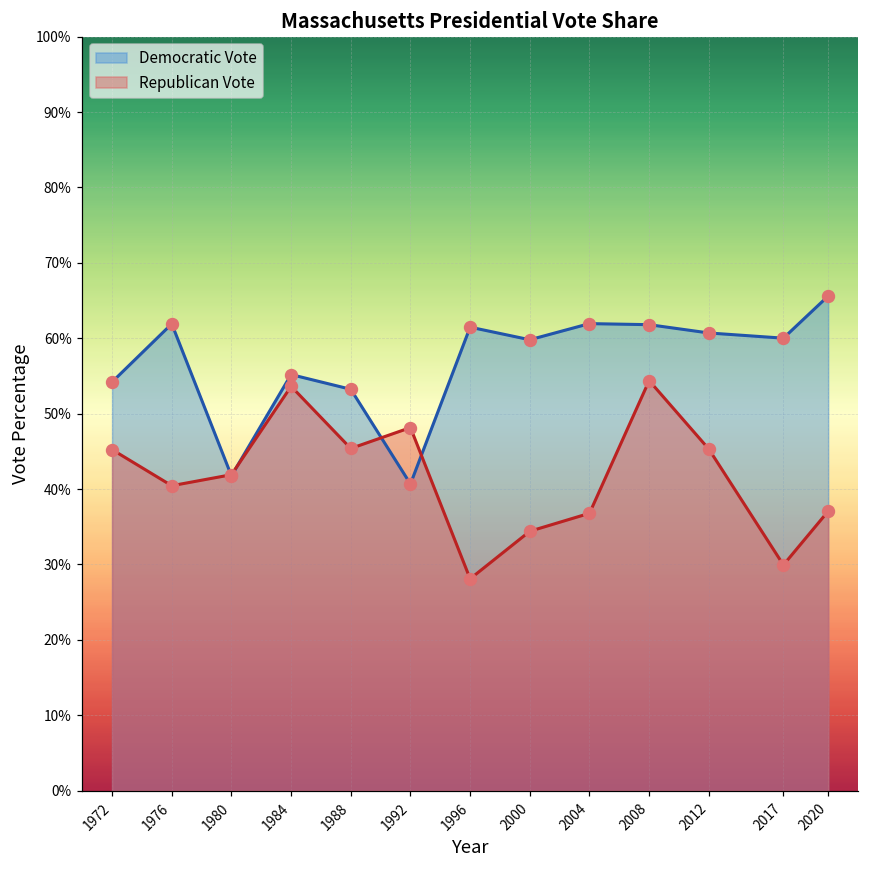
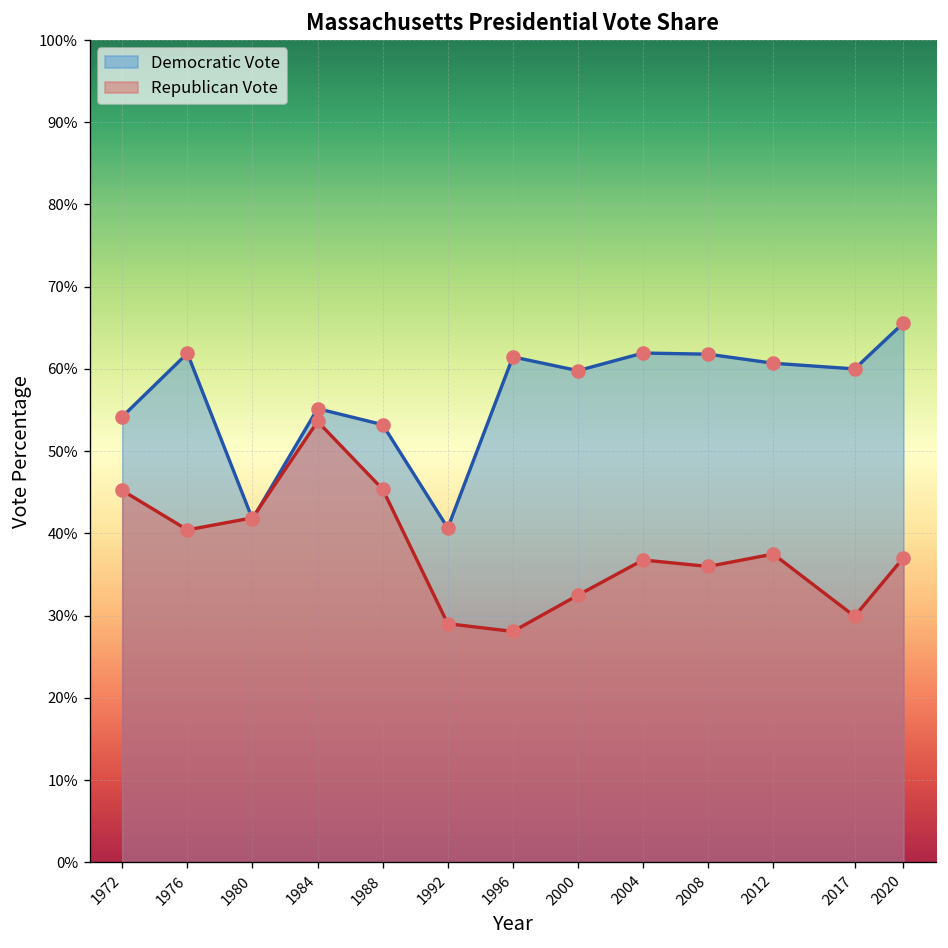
Republican Vote, 1992: 48% -> 29%
Republican Vote, 2000: 34% -> 33%
Republican Vote, 2008: 54% -> 36%
Republican Vote, 2012: 45% -> 38%
